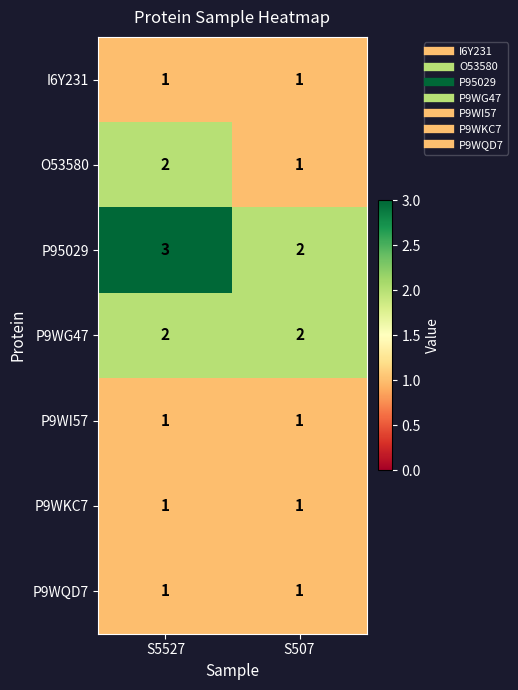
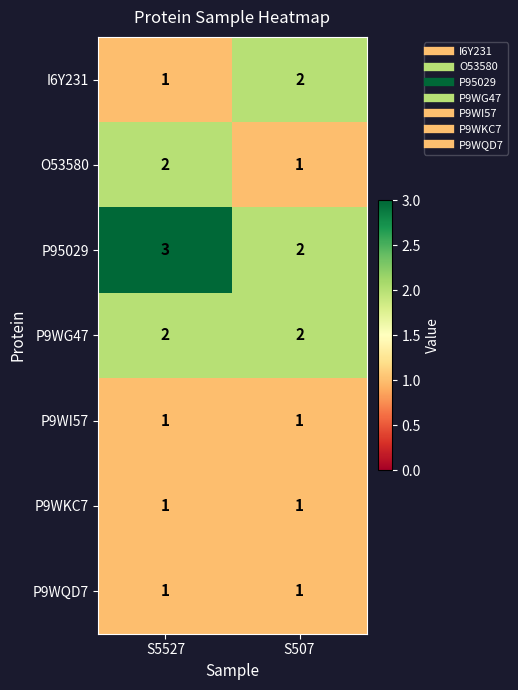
I6Y231, S507: 1 -> 2
